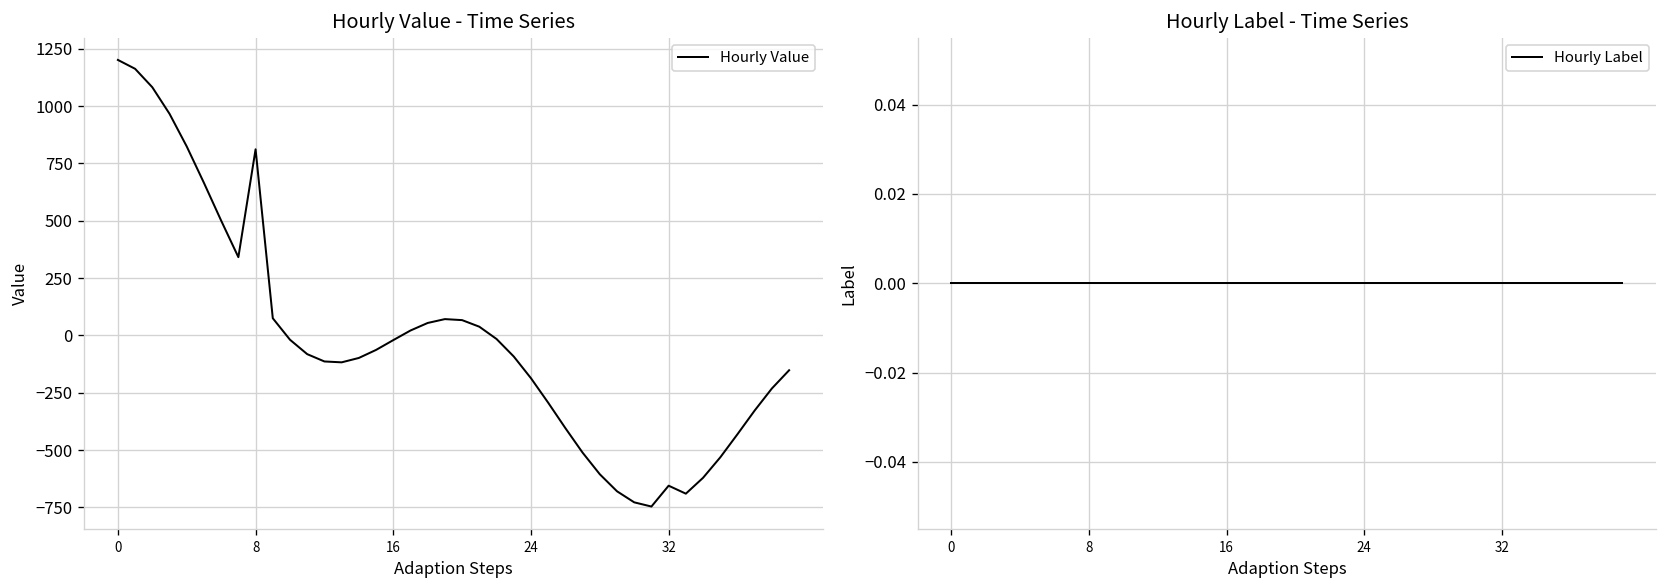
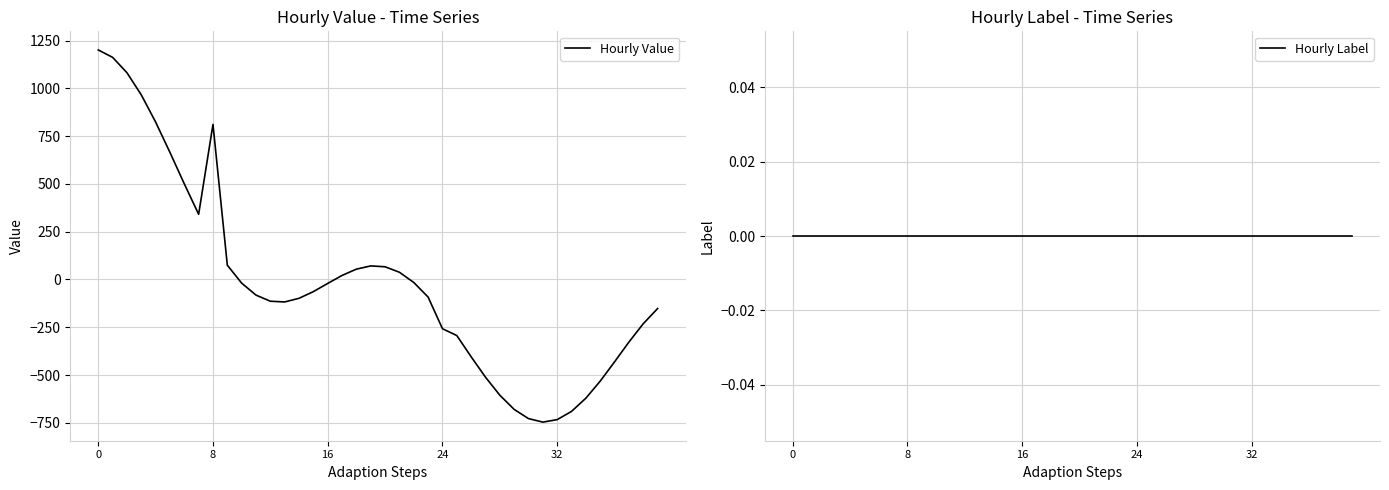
Hourly Value - Time Series, 24: -190 -> -260
Hourly Value - Time Series, 32: -660 -> -730
